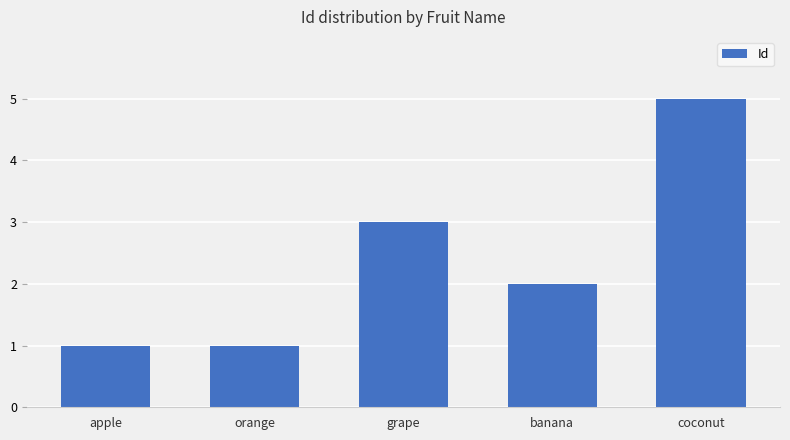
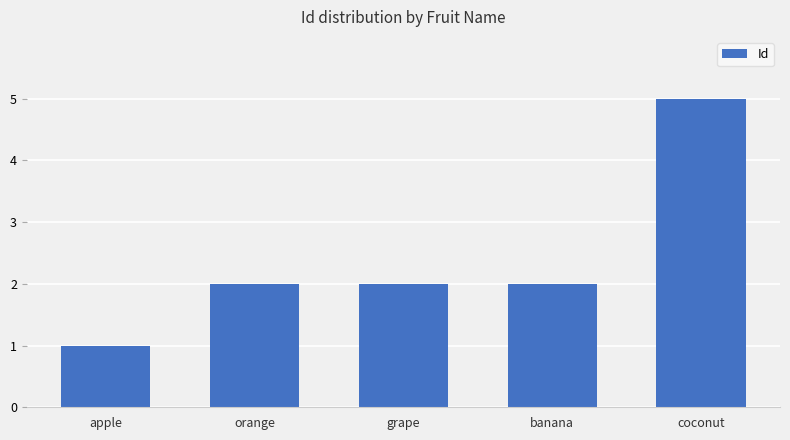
orange: 1 -> 2
grape: 3 -> 2
